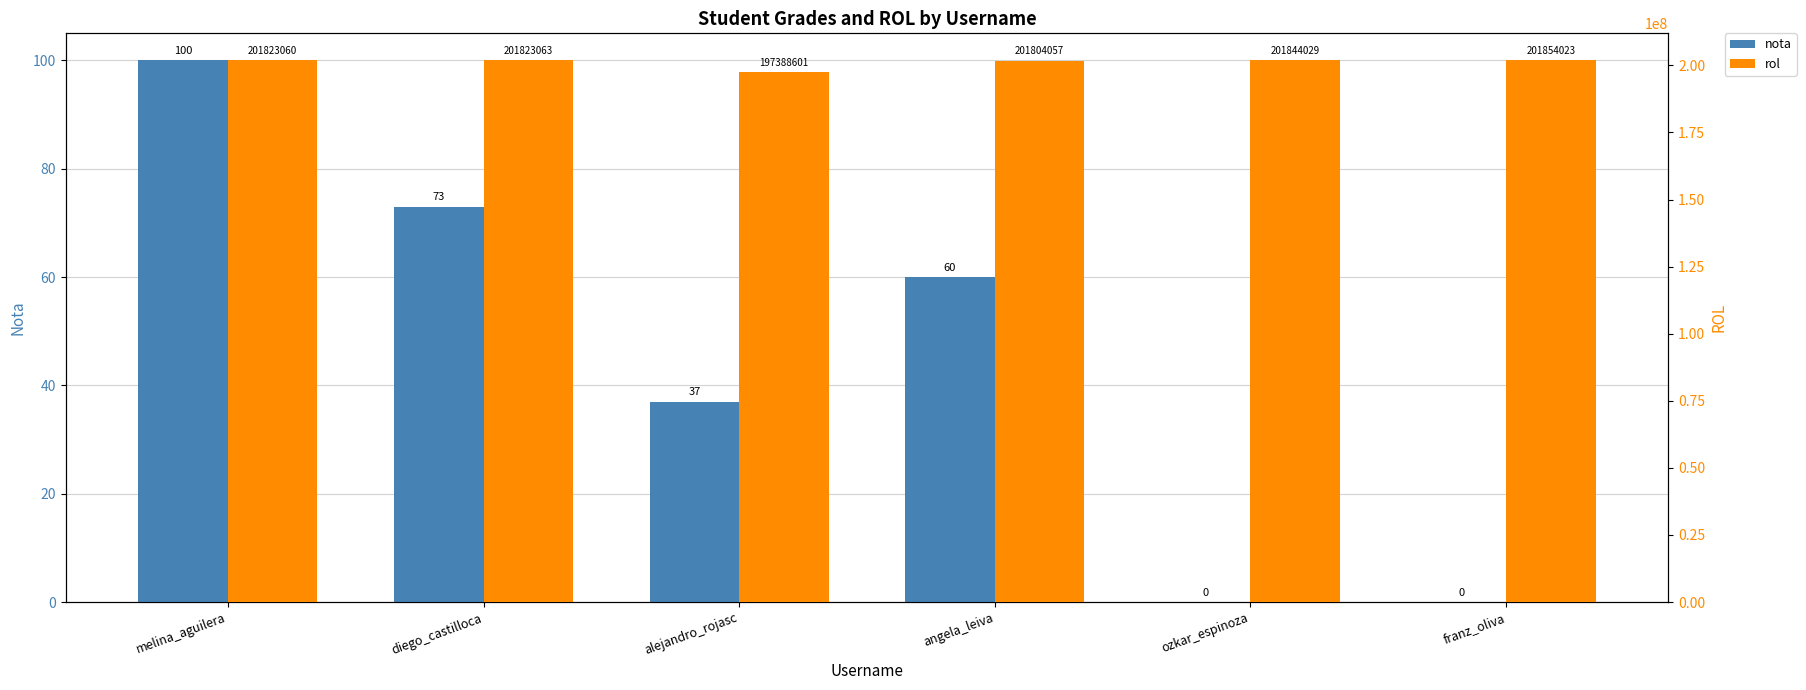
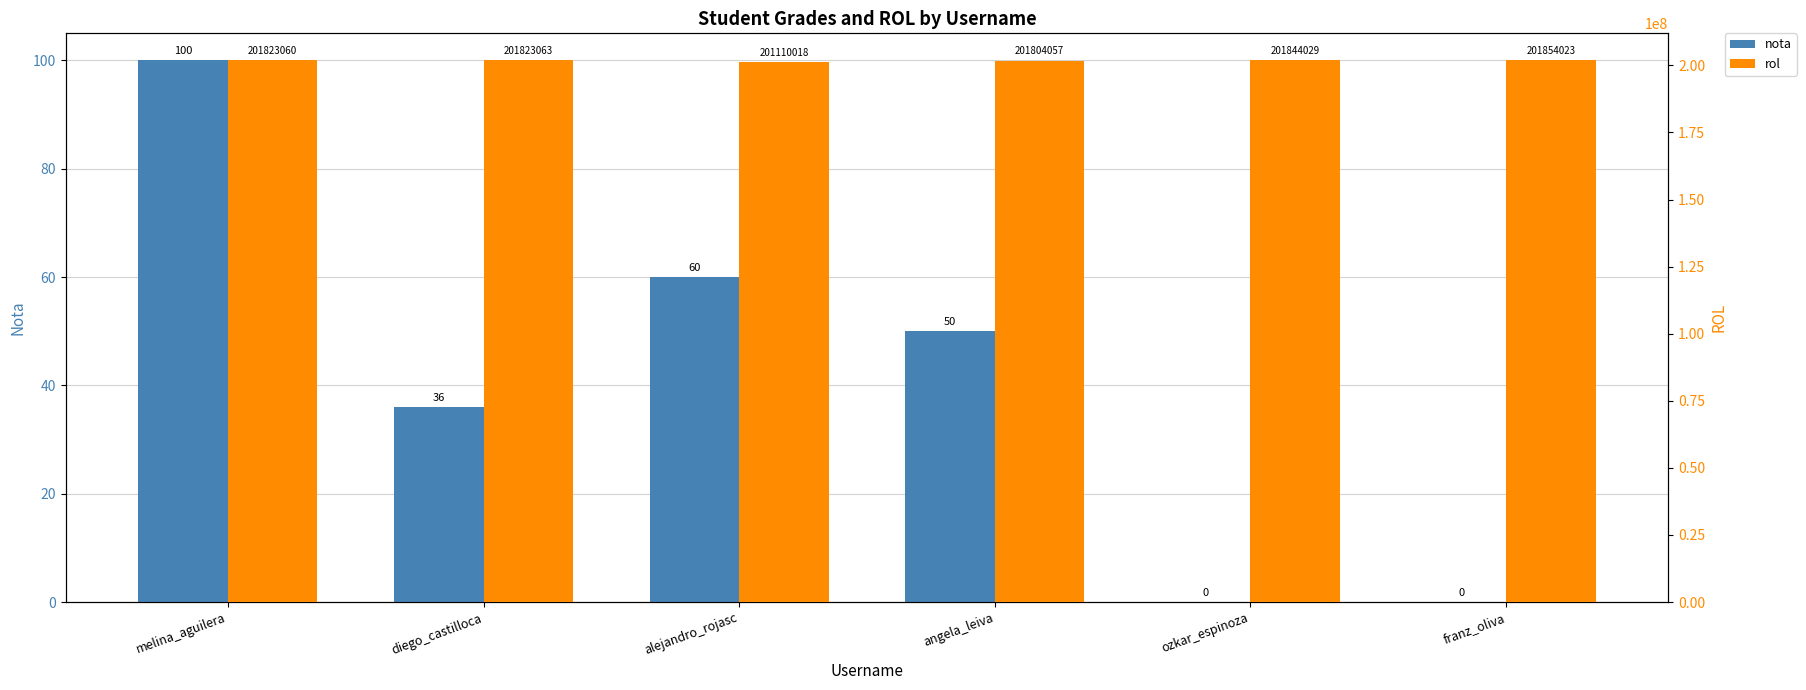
nota, diego_castilloca: 73 -> 36
nota, alejandro_rojasc: 37 -> 60
nota, angela_leiva: 60 -> 50
rol, alejandro_rojasc: 197388601 -> 201110018
